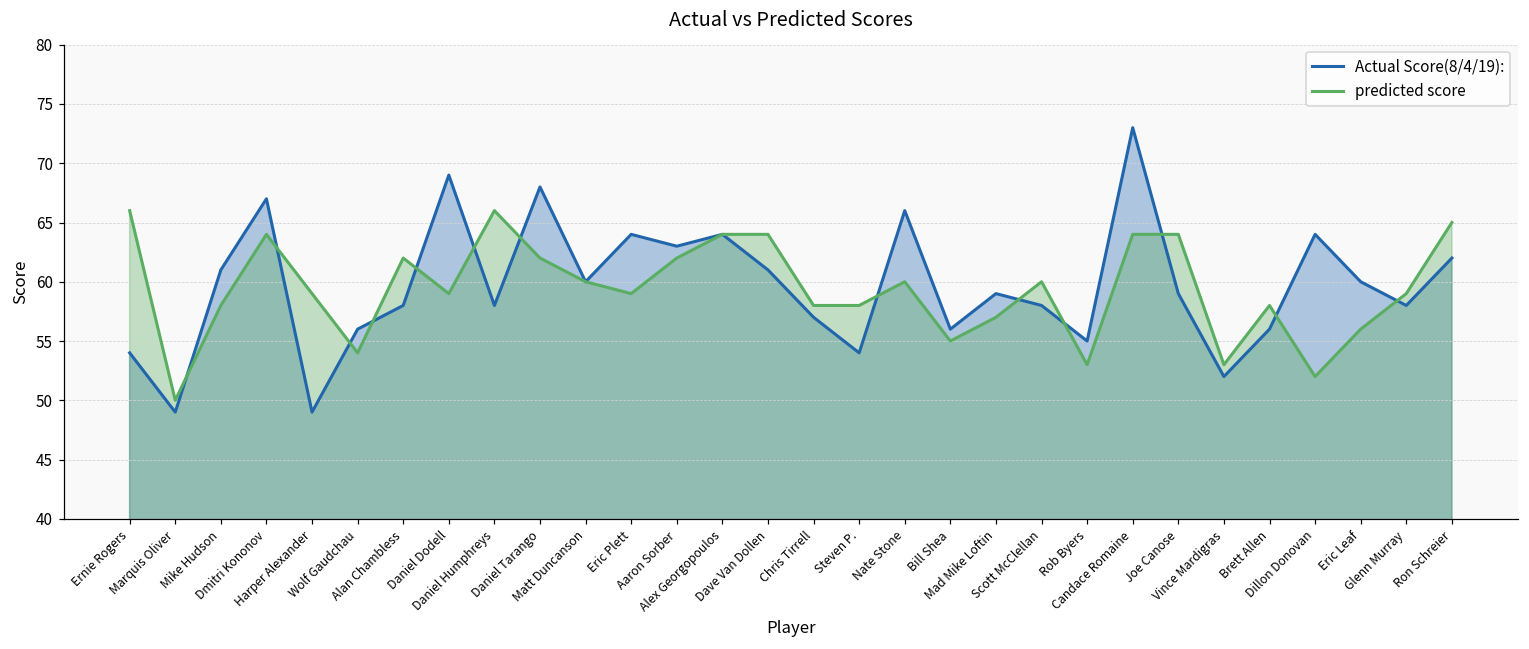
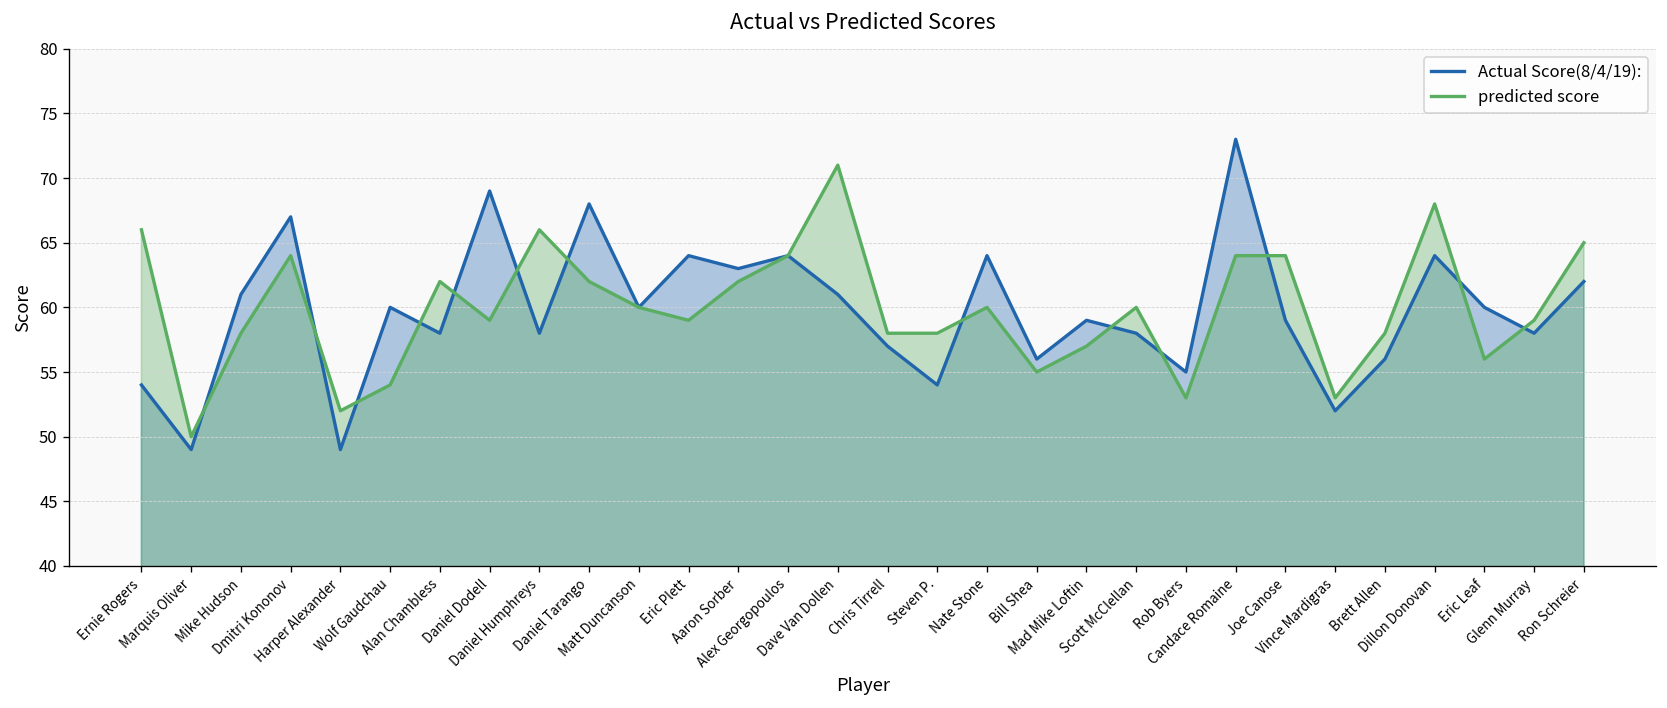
predicted score, Harper Alexander: 59 -> 52
Actual Score(8/4/19):, Wolf Gaudchau: 56 -> 60
predicted score, Dave Van Dollen: 64 -> 71
Actual Score(8/4/19):, Nate Stone: 66 -> 64
predicted score, Dillon Donovan: 52 -> 68
